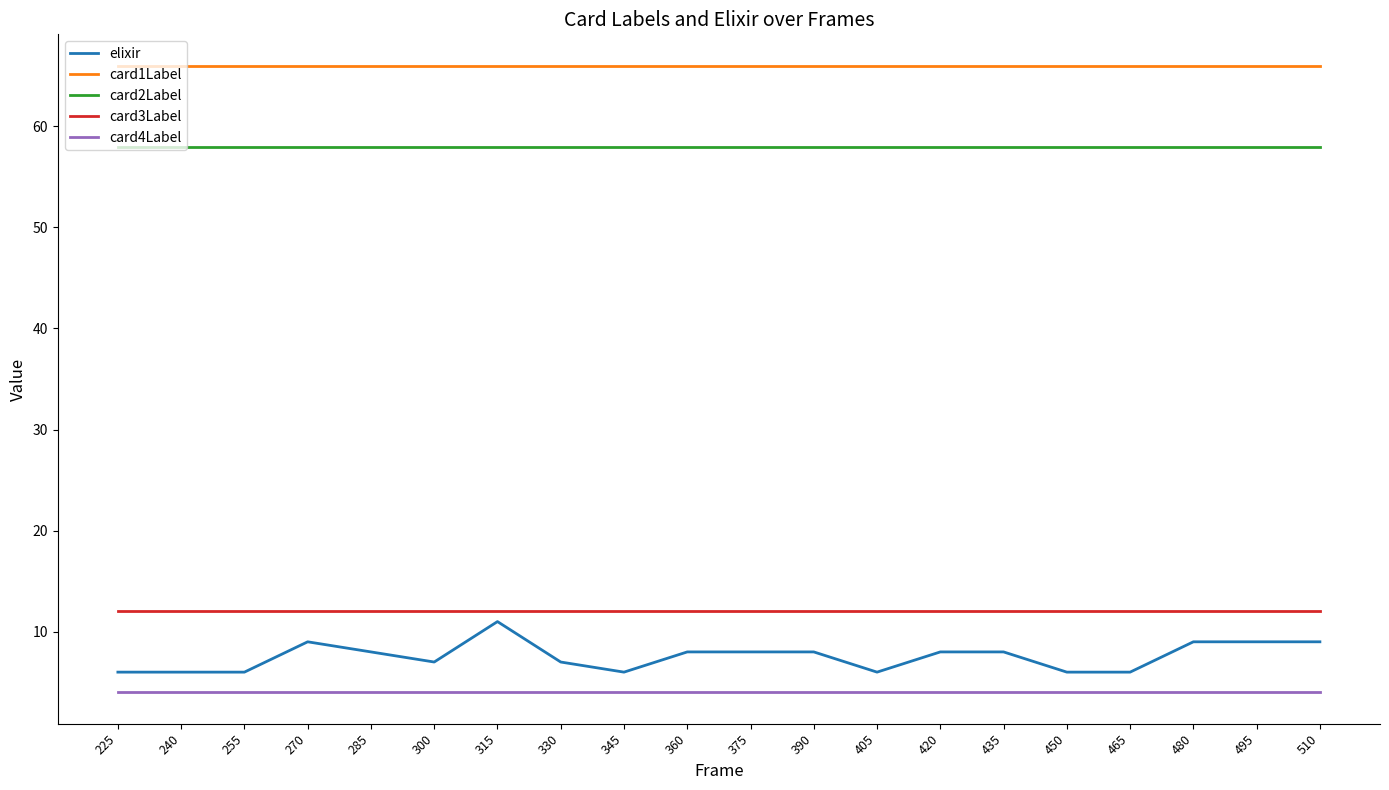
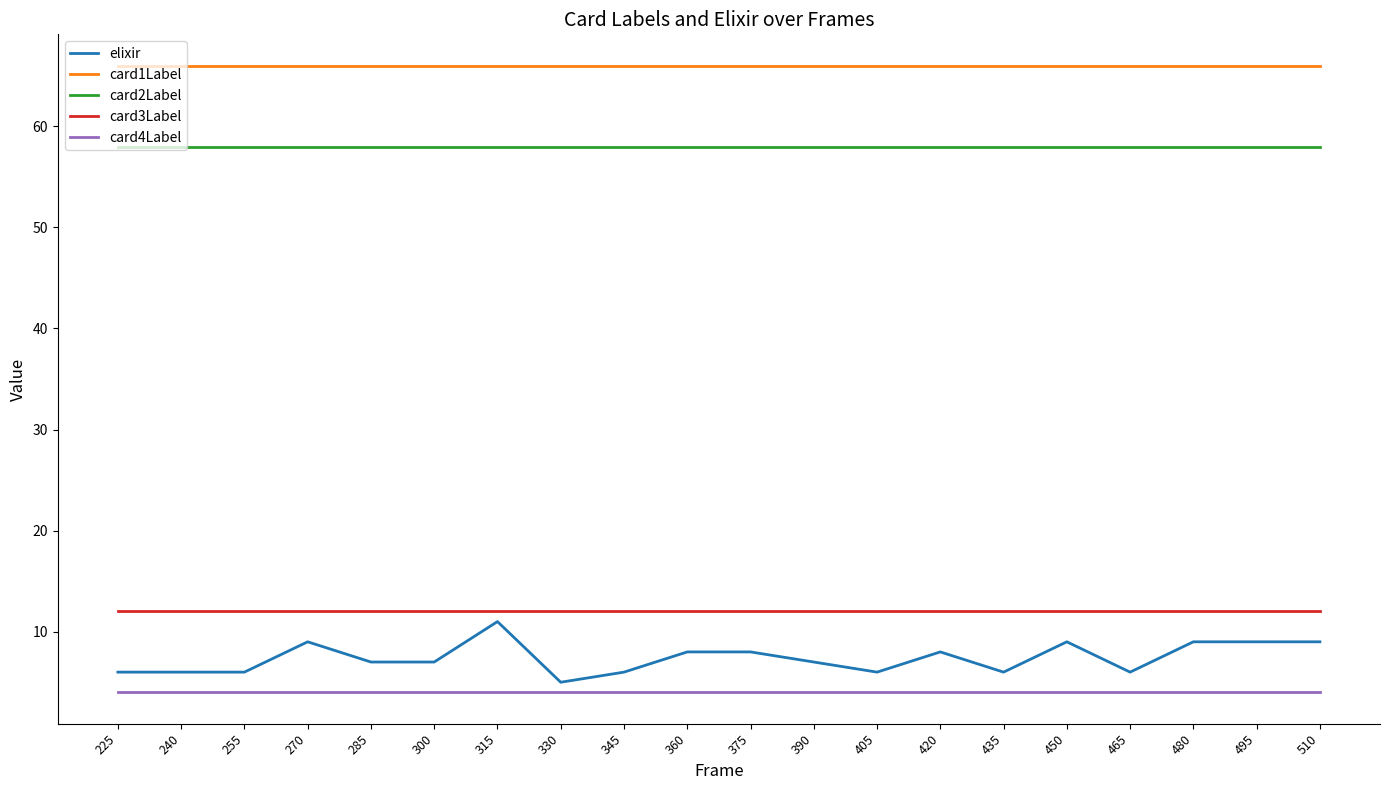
elixir, 285: 8 -> 7
elixir, 330: 7 -> 5
elixir, 390: 8 -> 7
elixir, 435: 8 -> 6
elixir, 450: 6 -> 9
